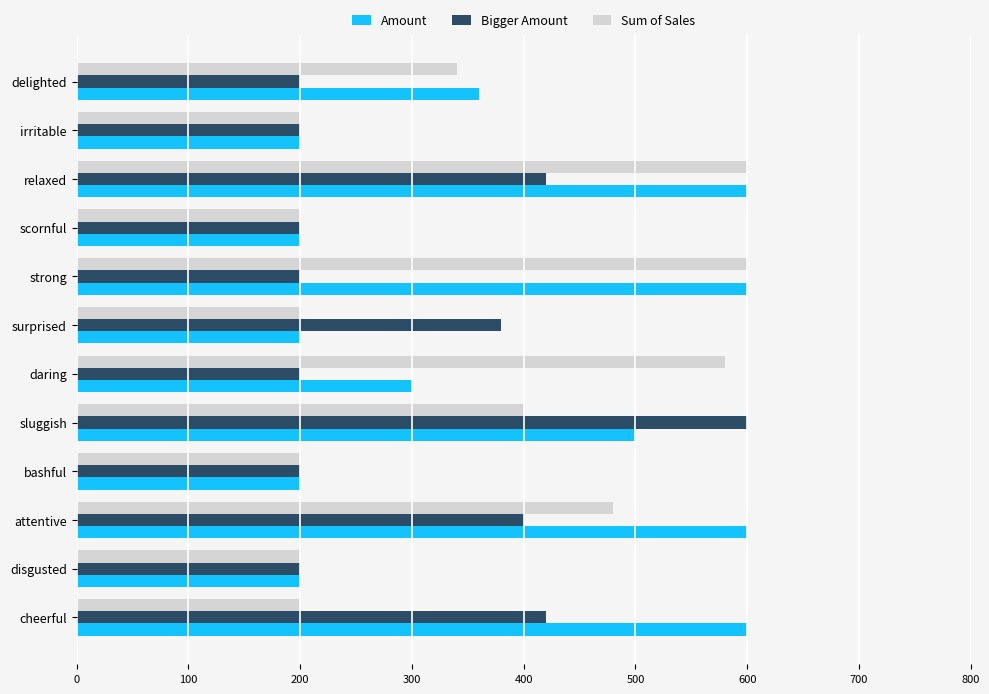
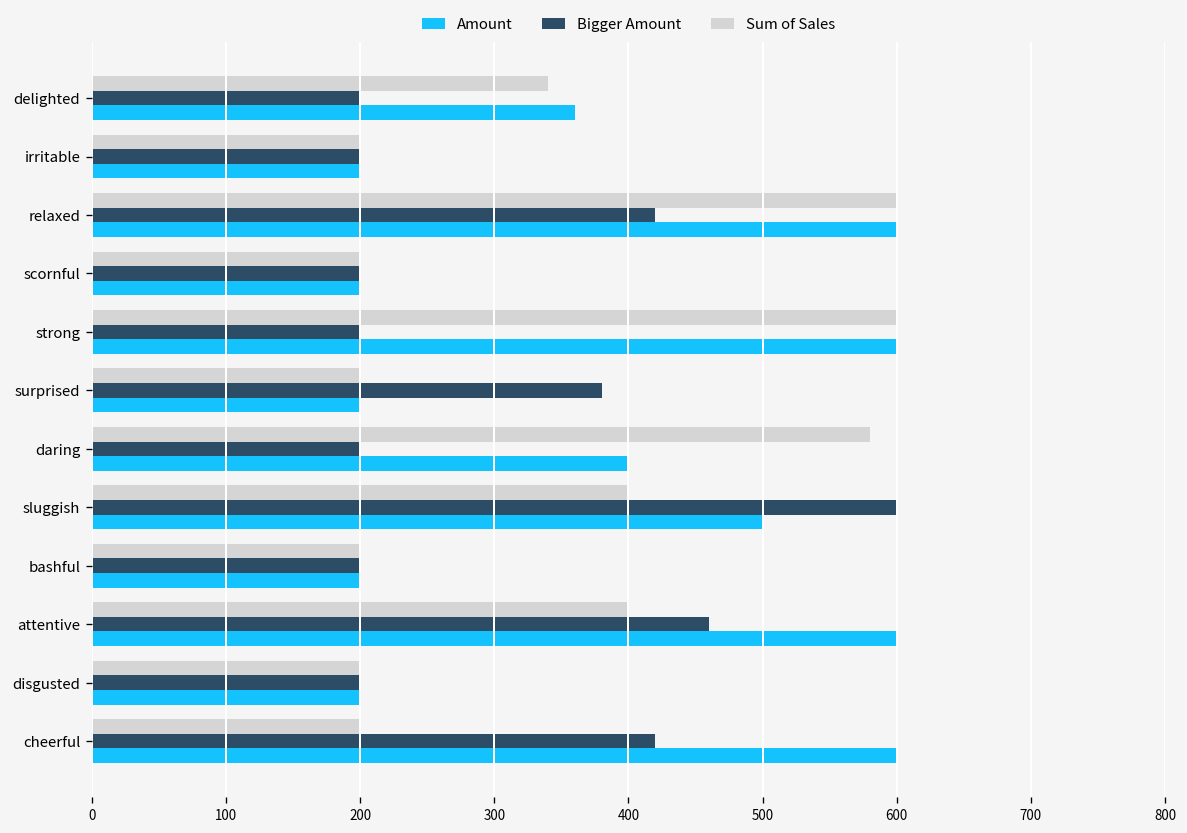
Amount, daring: 300 -> 400
Sum of Sales, attentive: 480 -> 400
Bigger Amount, attentive: 400 -> 460
